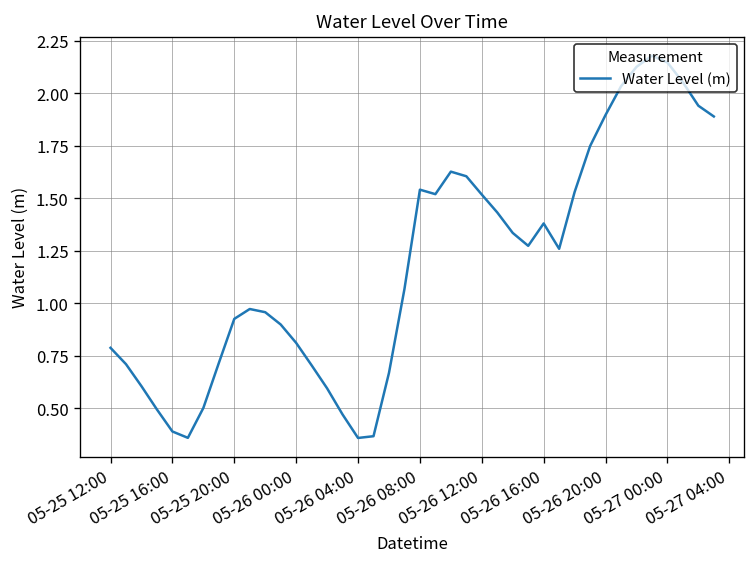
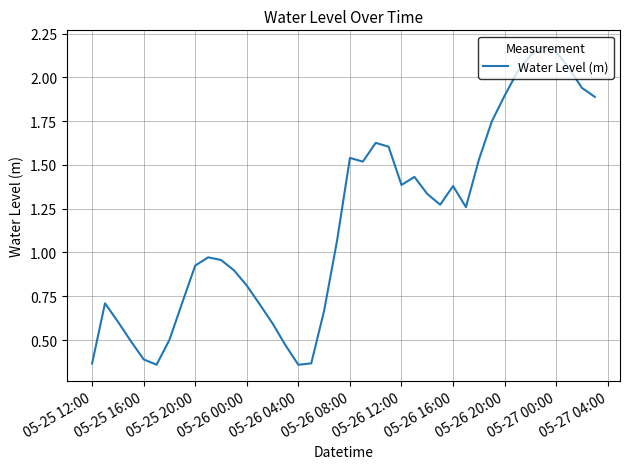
05-25 12:00: 0.79 -> 0.37
05-26 12:00: 1.52 -> 1.39
